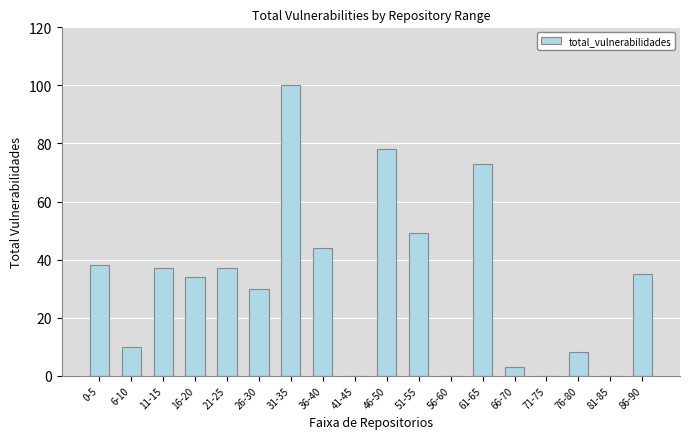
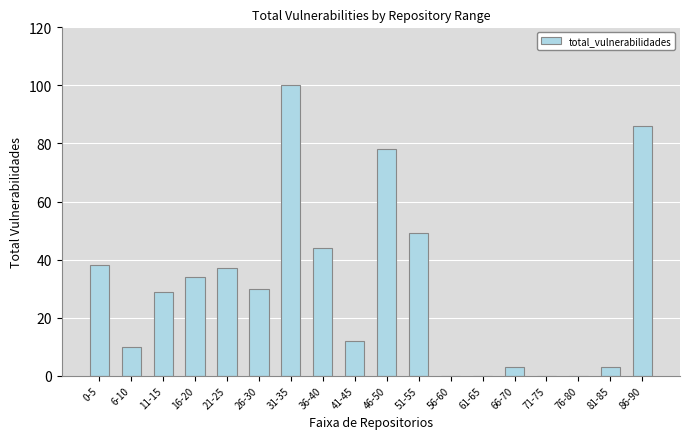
11-15: 37 -> 29
41-45: 0 -> 12
61-65: 73 -> 0
76-80: 8 -> 0
81-85: 0 -> 3
86-90: 35 -> 86
